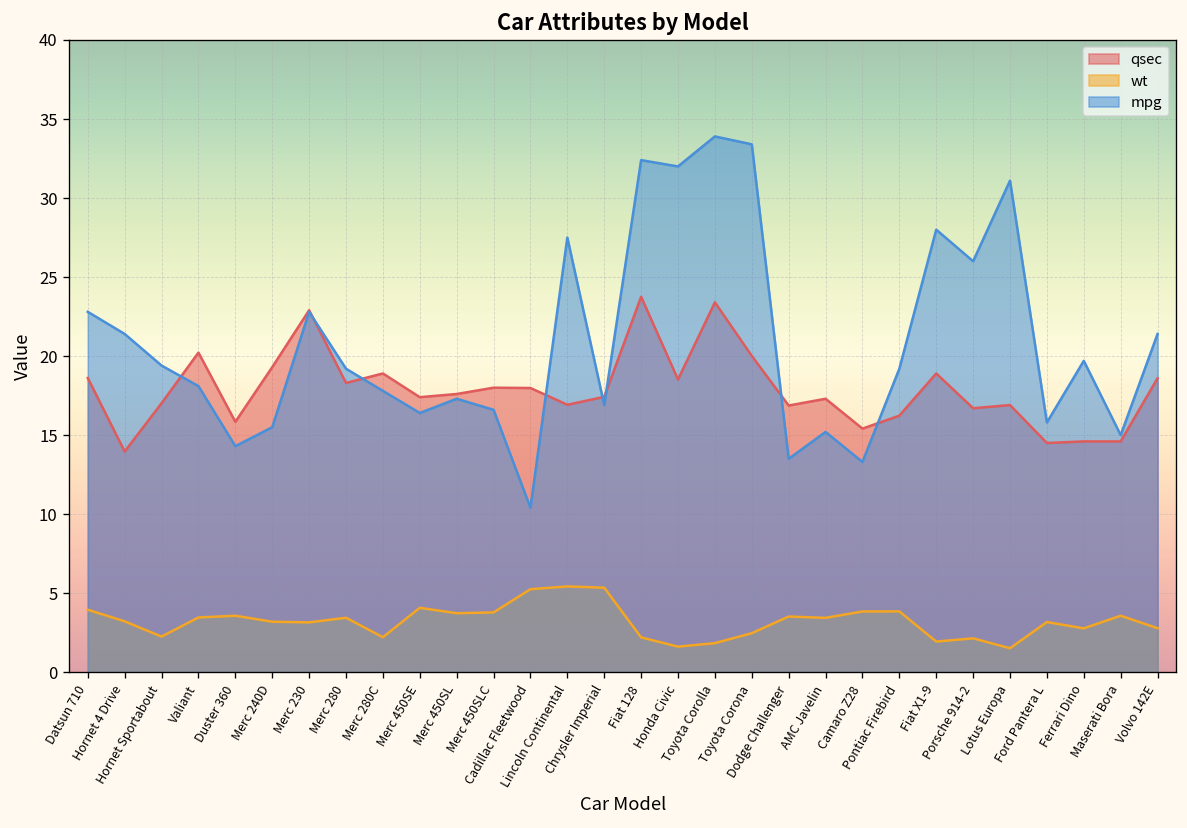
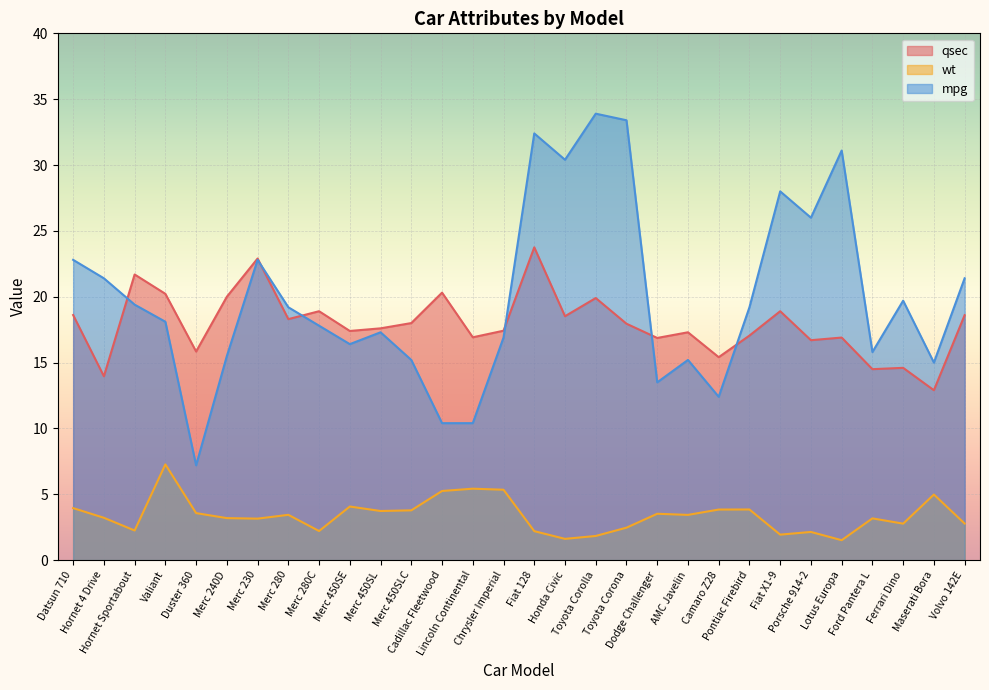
qsec, Hornet Sportabout: 17.0 -> 21.7
wt, Valiant: 3.5 -> 7.3
mpg, Duster 360: 14.3 -> 7.2
qsec, Merc 240D: 19.3 -> 20.0
mpg, Merc 450SLC: 16.6 -> 15.2
qsec, Cadillac Fleetwood: 18.0 -> 20.3
mpg, Lincoln Continental: 27.5 -> 10.4
mpg, Honda Civic: 32.0 -> 30.4
qsec, Toyota Corolla: 23.4 -> 19.9
qsec, Toyota Corona: 20.0 -> 18.0
mpg, Camaro Z28: 13.3 -> 12.4
qsec, Pontiac Firebird: 16.2 -> 17.1
qsec, Maserati Bora: 14.6 -> 12.9
wt, Maserati Bora: 3.6 -> 5.0
